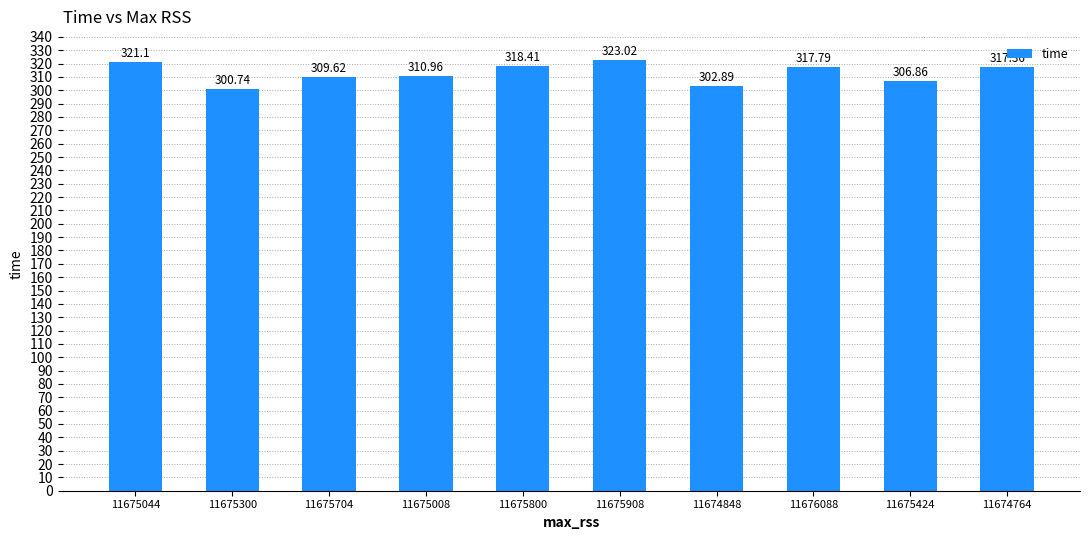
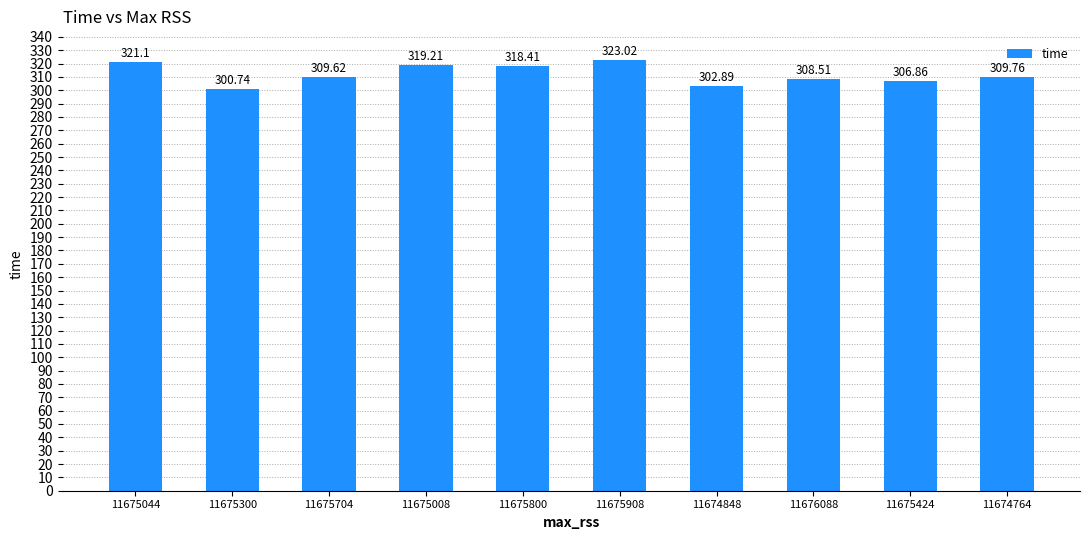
11675008: 310.96 -> 319.21
11676088: 317.79 -> 308.51
11674764: 317.36 -> 309.76
